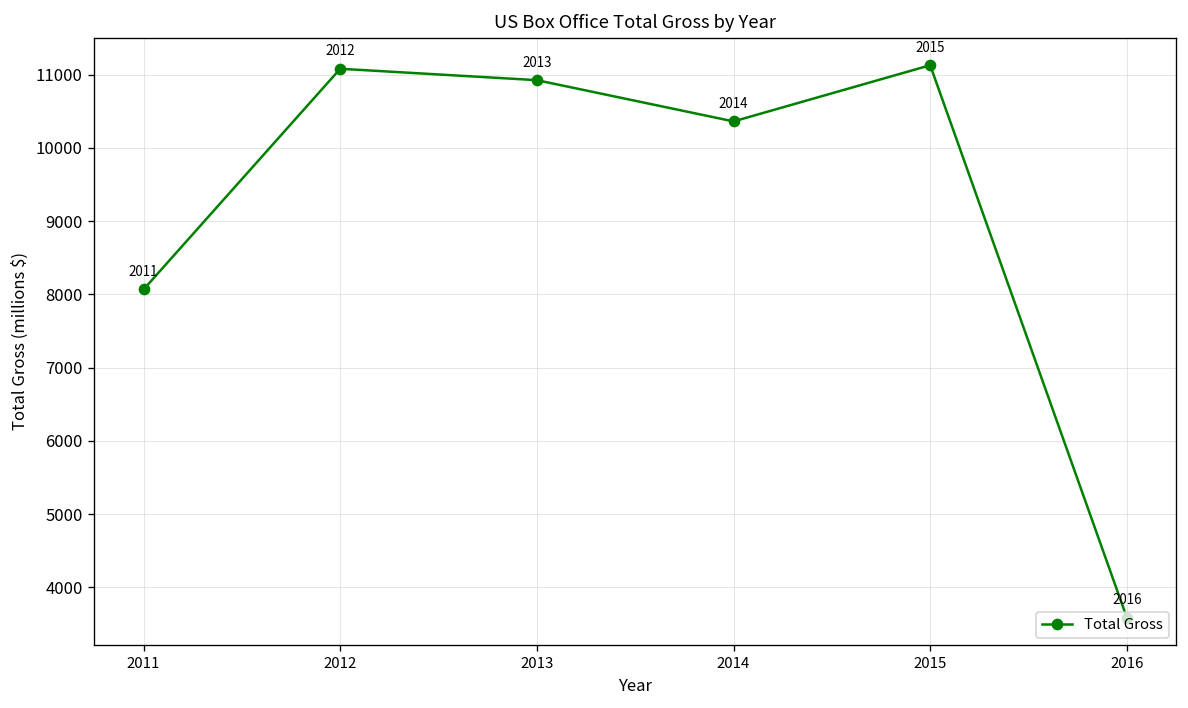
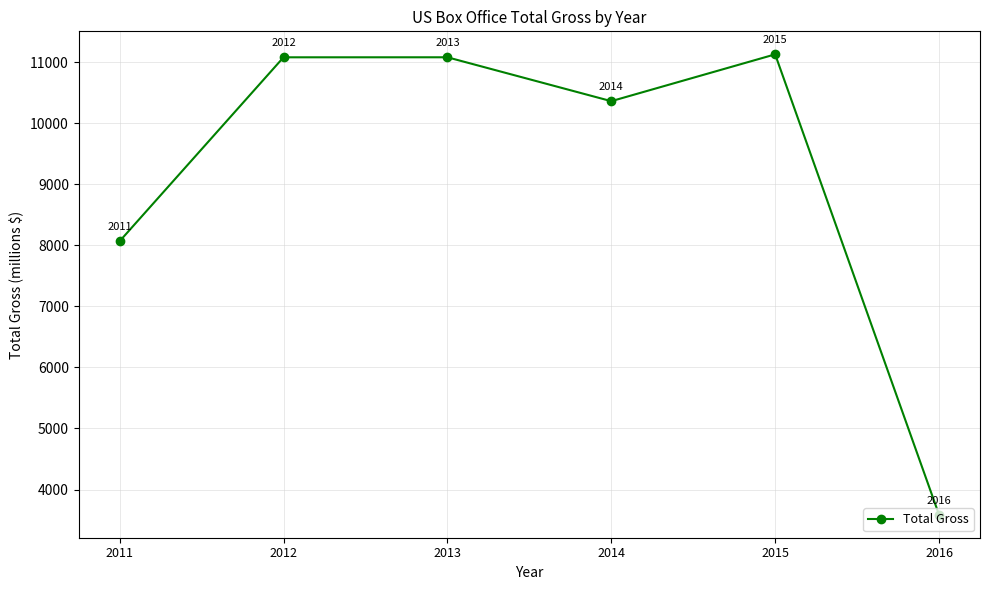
2013: 10900 -> 11100
